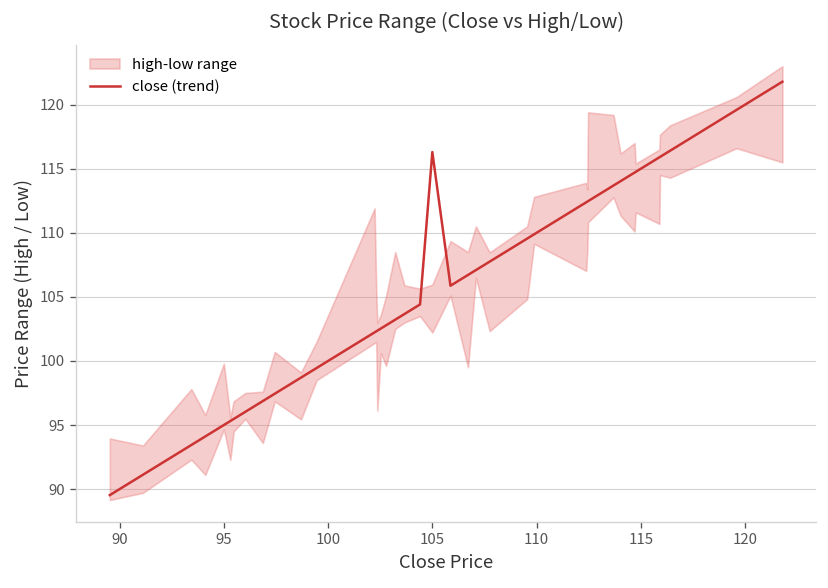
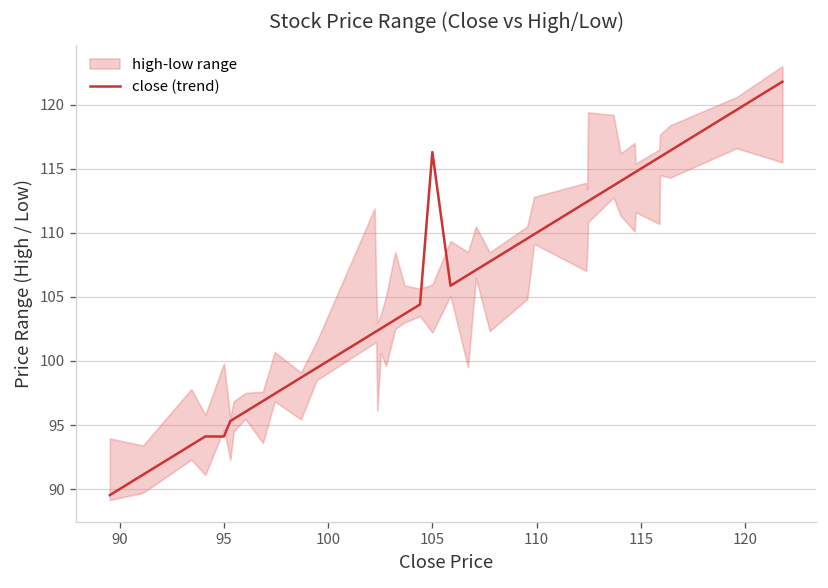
close (trend), 95: 95.0 -> 94.1
